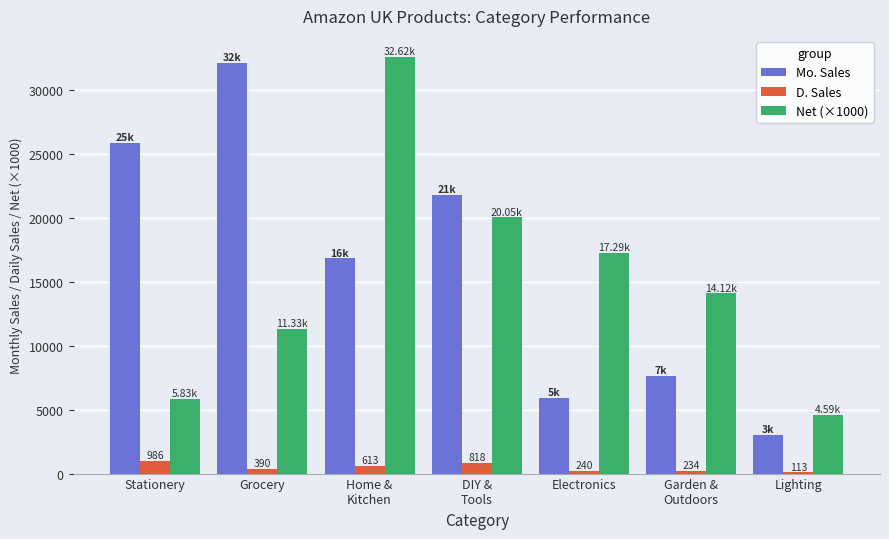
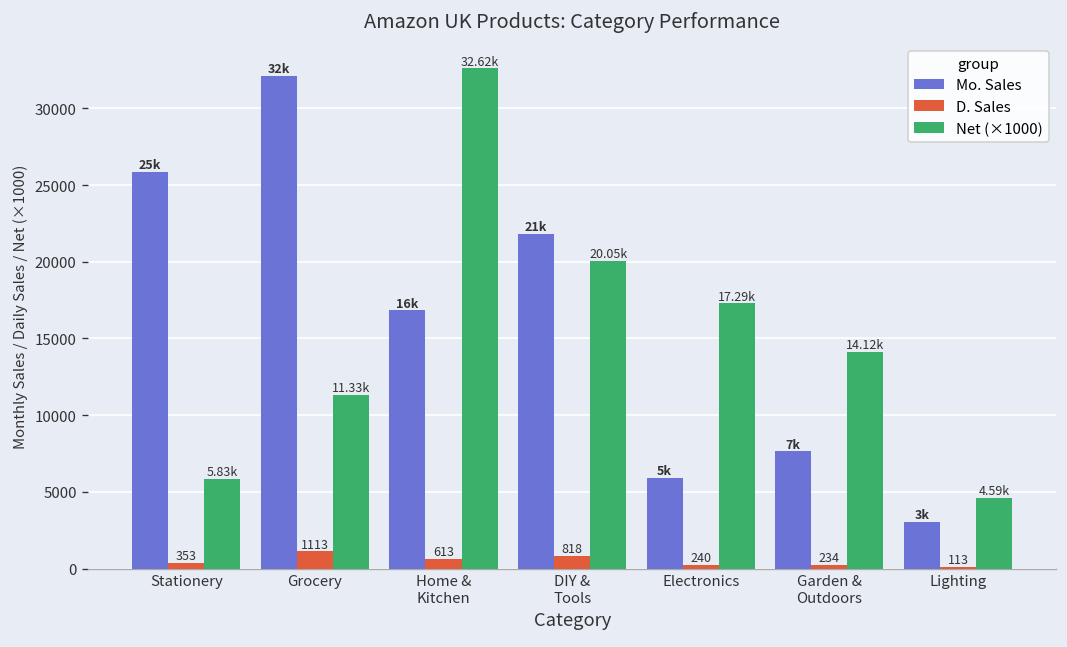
D. Sales, Stationery: 986 -> 353
D. Sales, Grocery: 390 -> 1113
